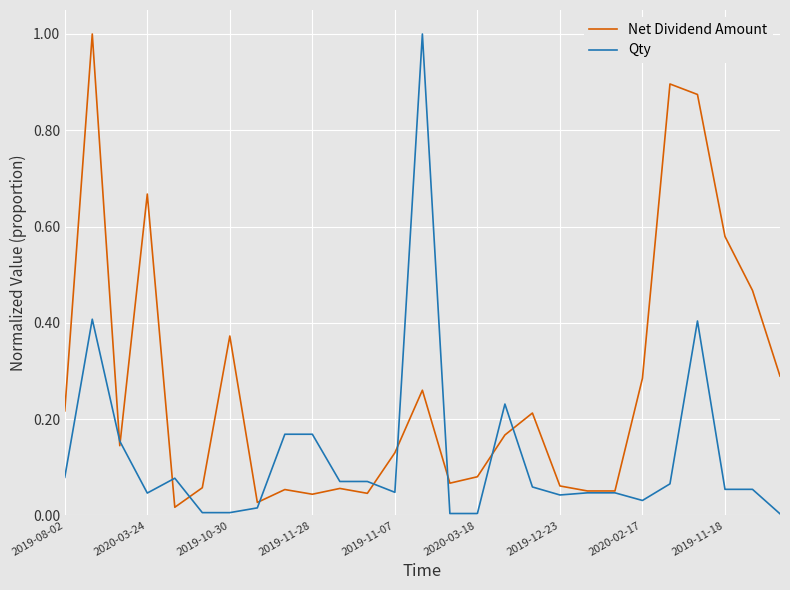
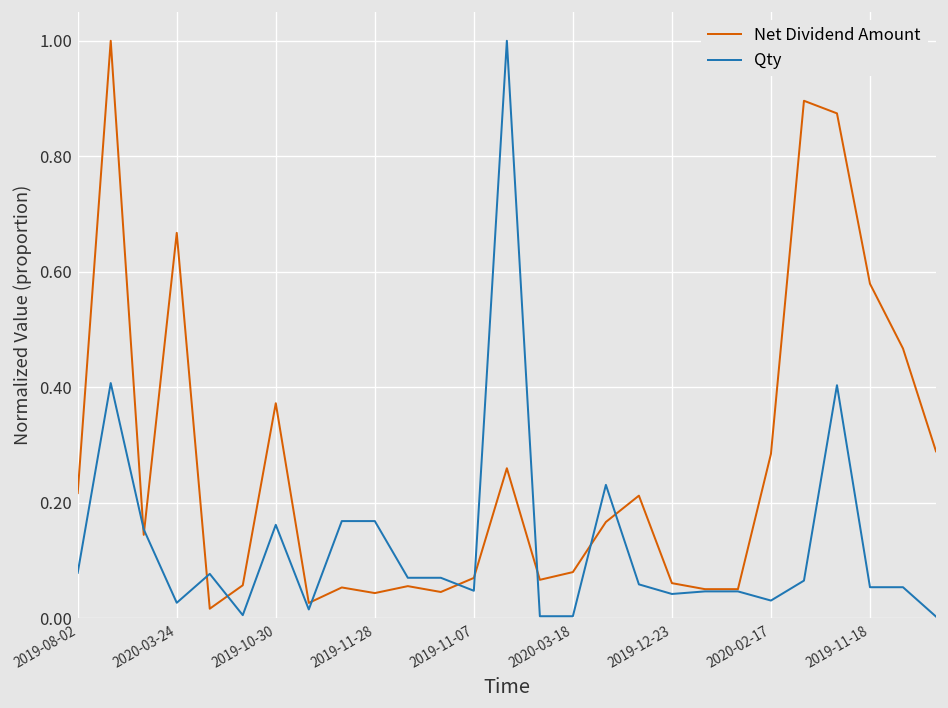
Qty, 2020-03-24: 0.05 -> 0.03
Qty, 2019-10-30: 0.01 -> 0.16
Net Dividend Amount, 2019-11-07: 0.13 -> 0.07
